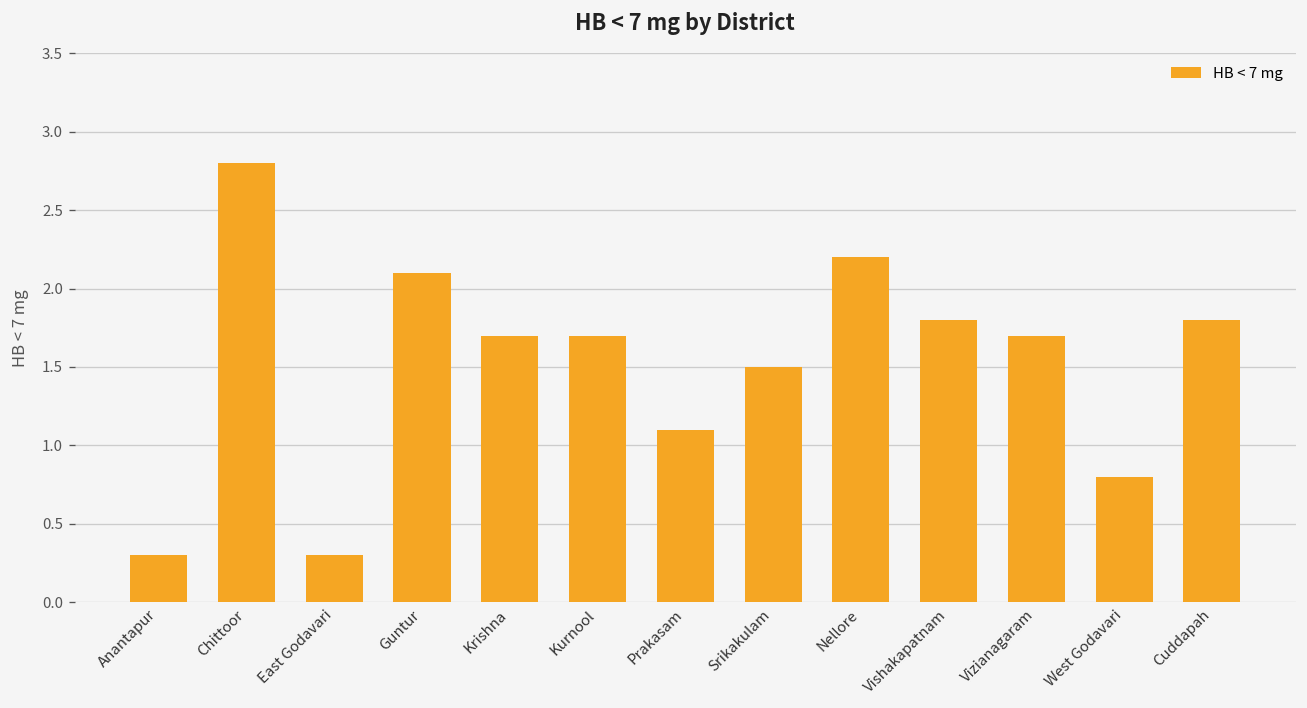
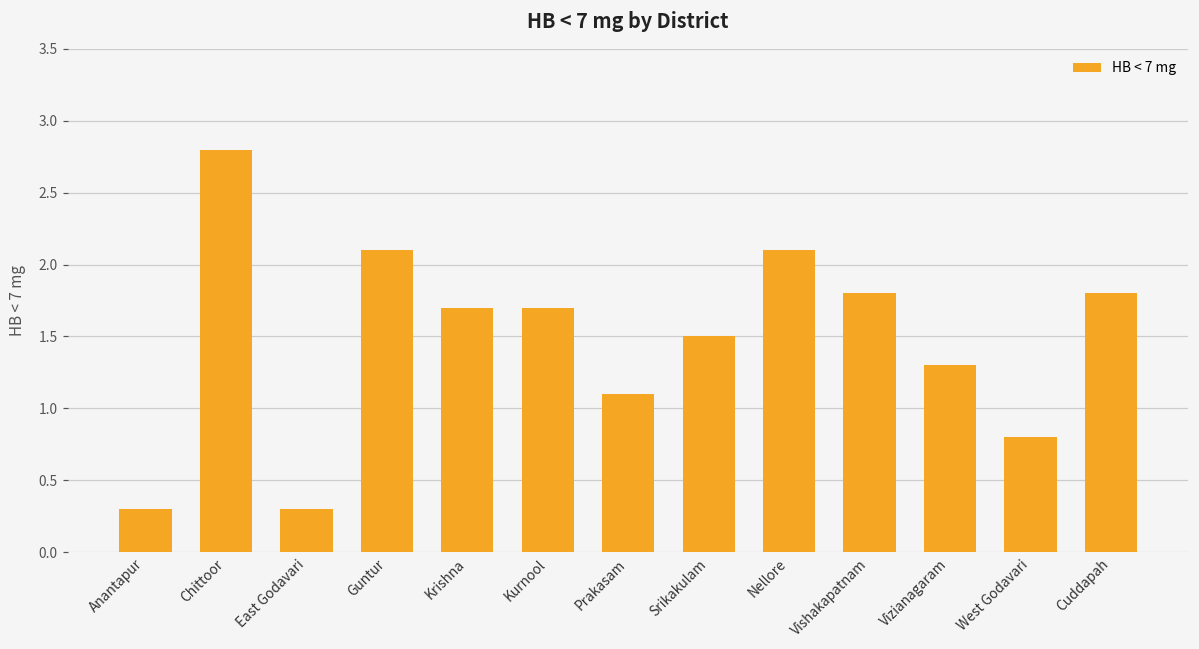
Nellore: 2.2 -> 2.1
Vizianagaram: 1.7 -> 1.3
